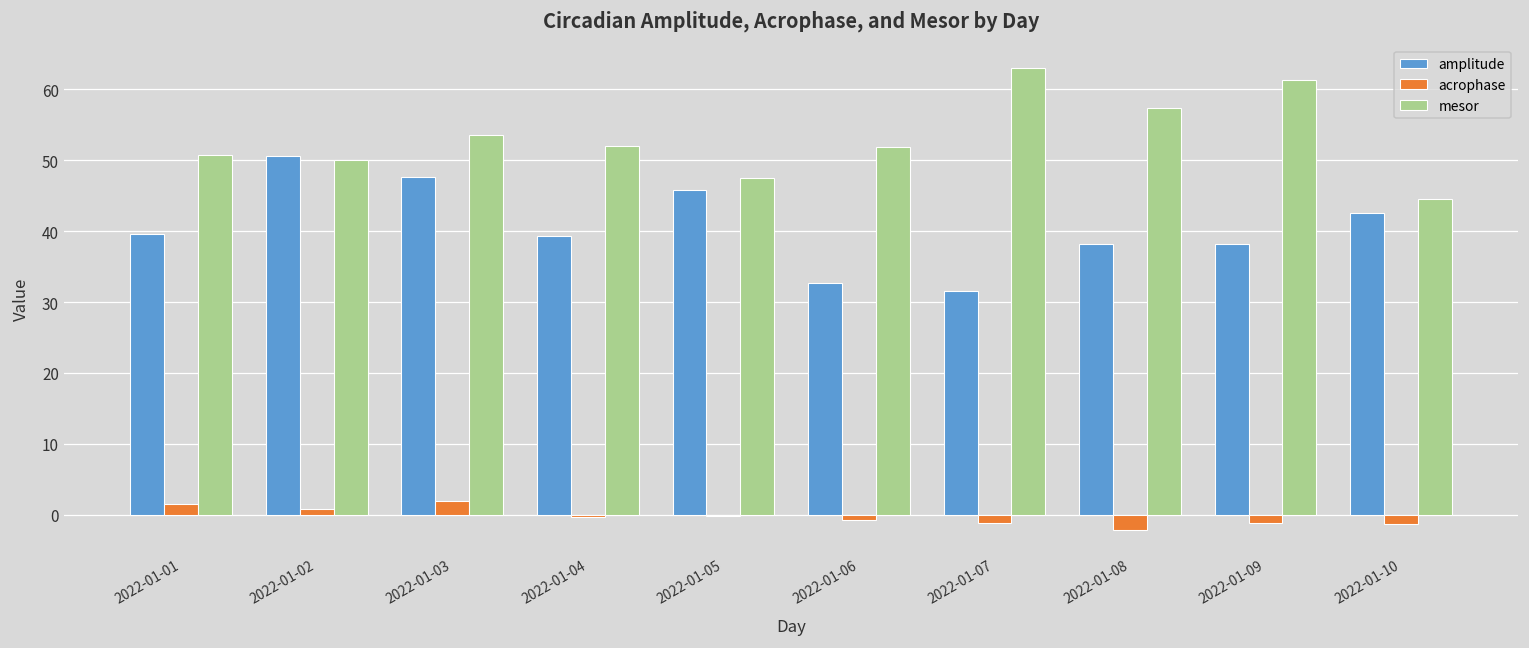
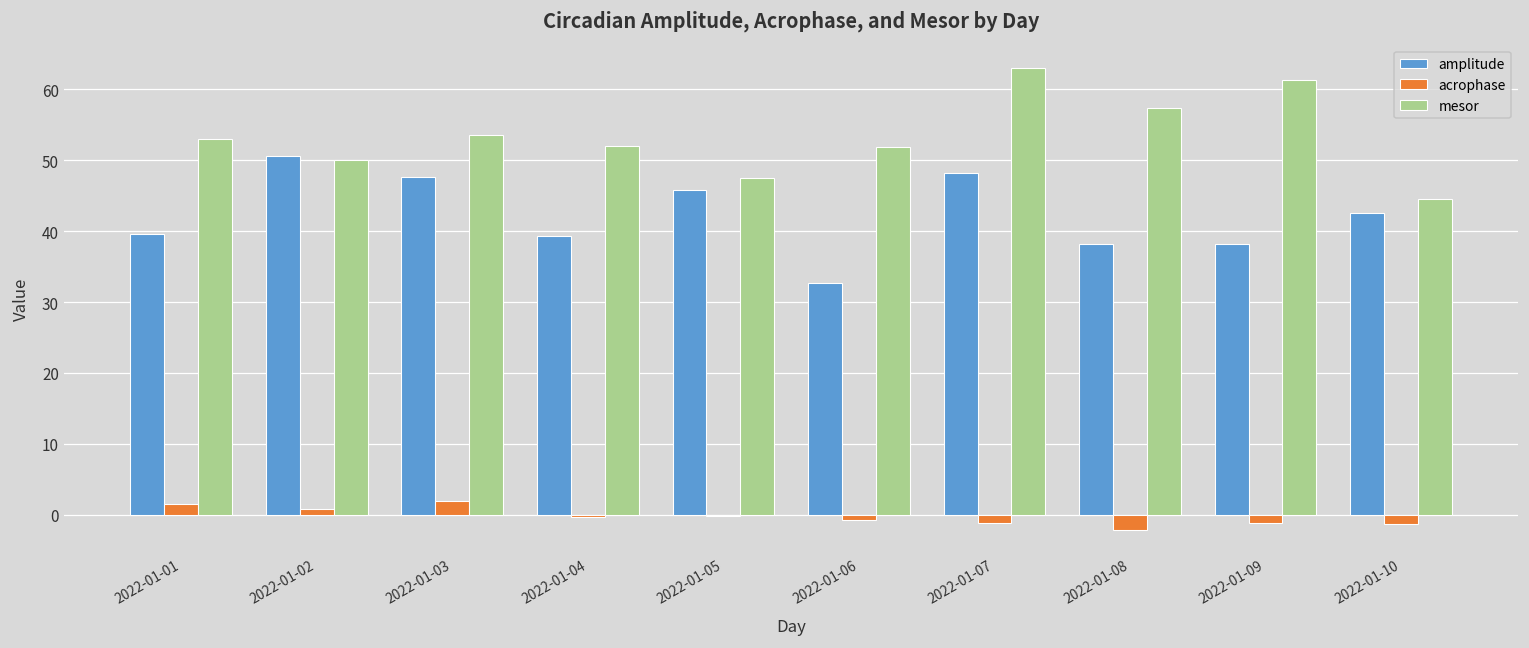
mesor, 2022-01-01: 51 -> 53
amplitude, 2022-01-07: 32 -> 48
